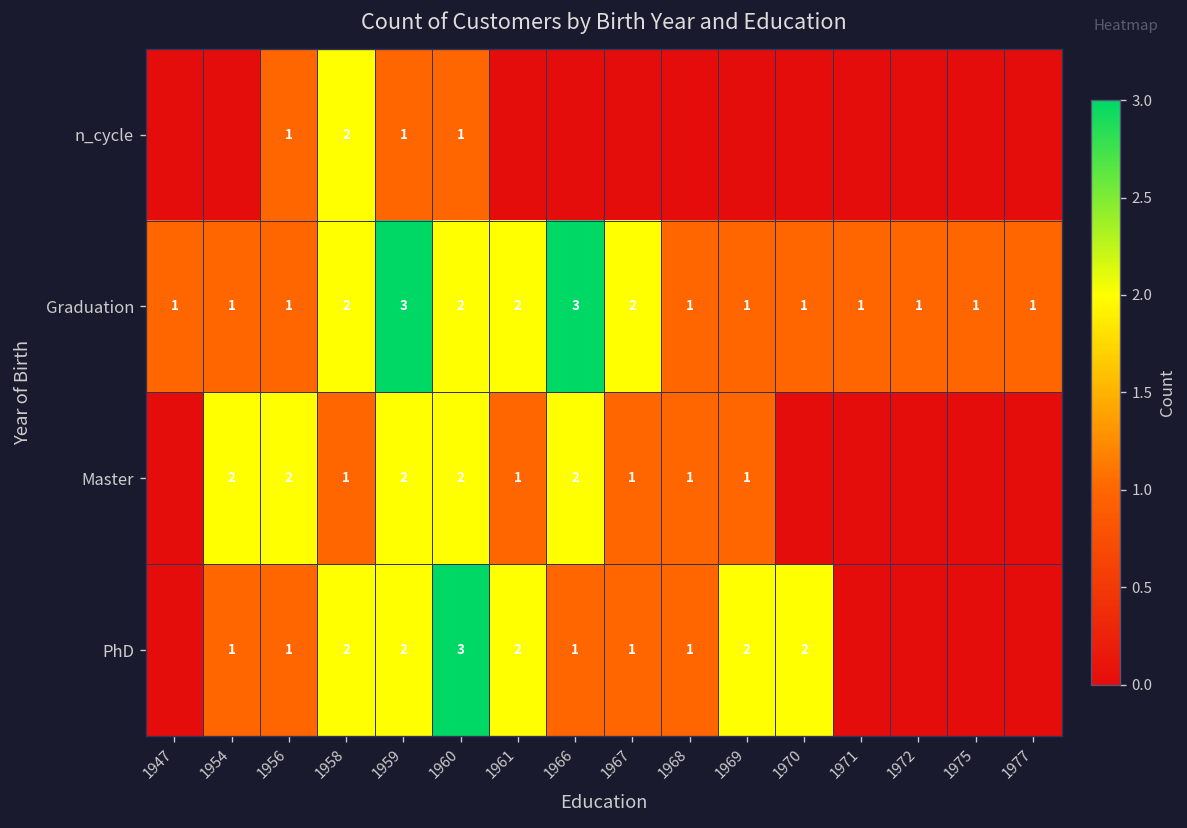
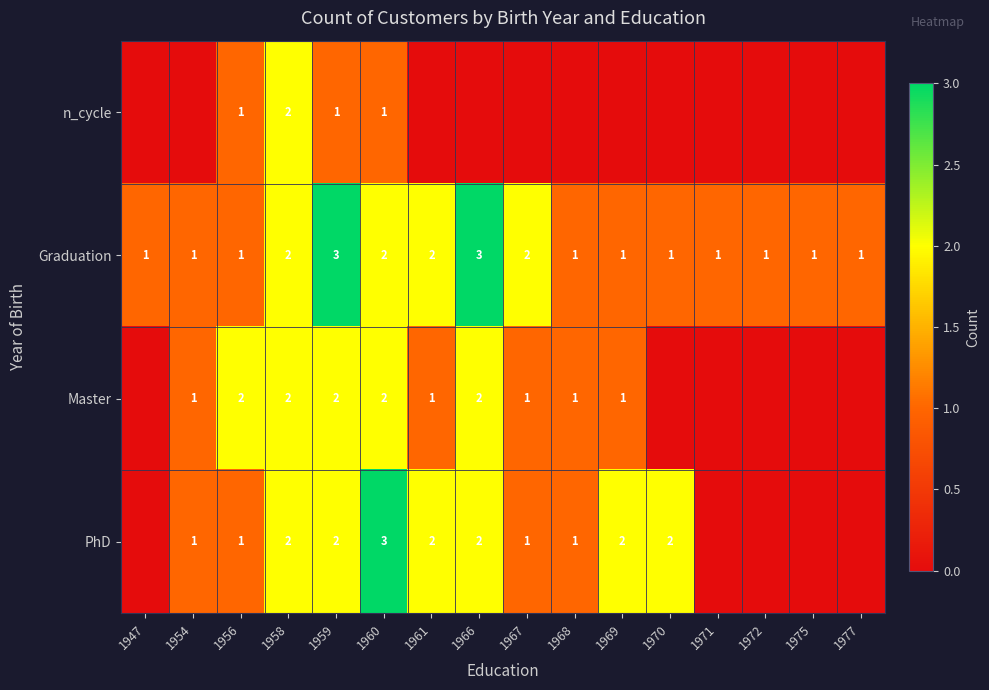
Master, 1954: 2 -> 1
Master, 1958: 1 -> 2
PhD, 1966: 1 -> 2
